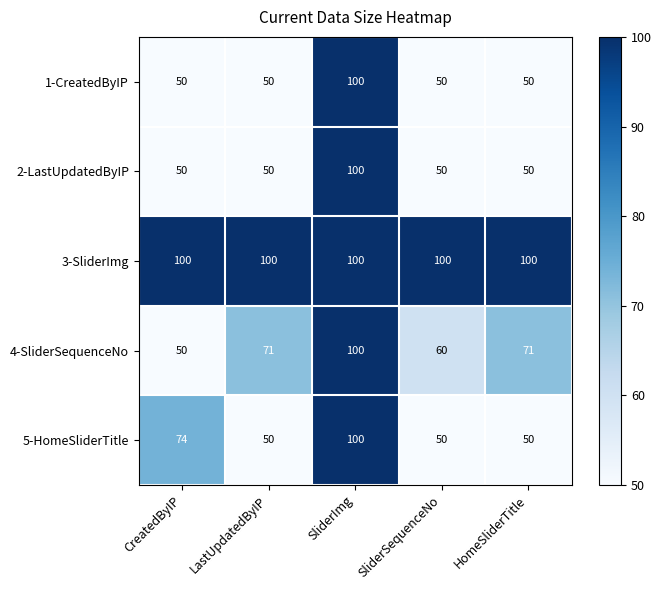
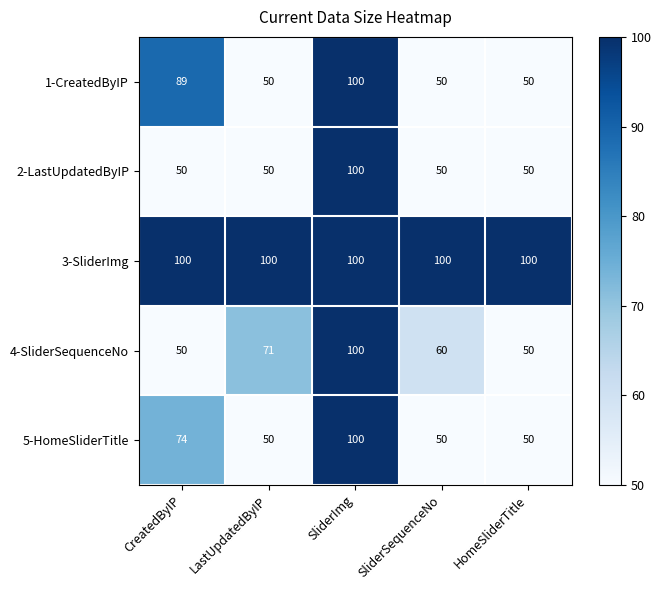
1-CreatedByIP, CreatedByIP: 50 -> 89
4-SliderSequenceNo, HomeSliderTitle: 71 -> 50
